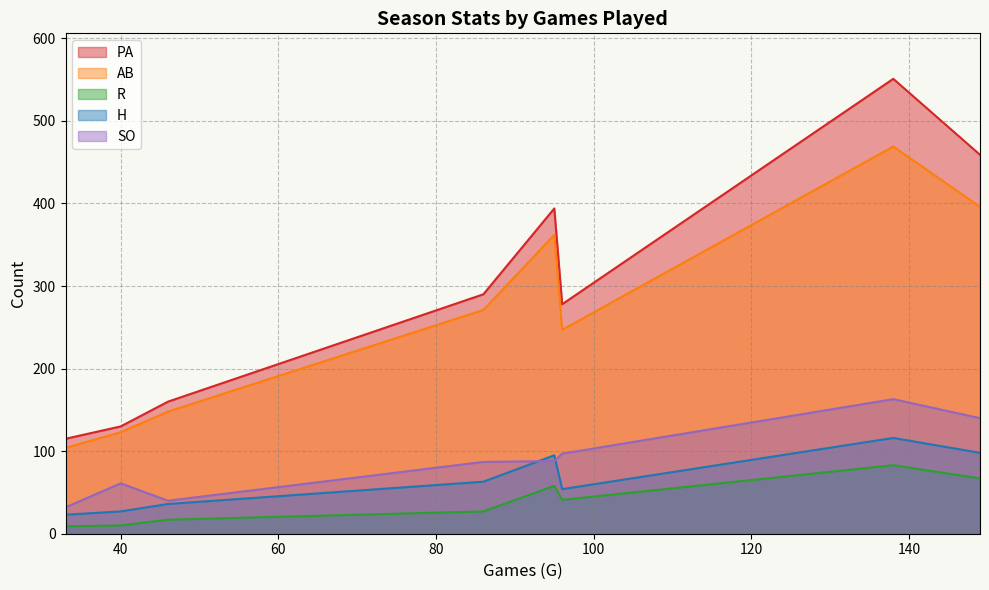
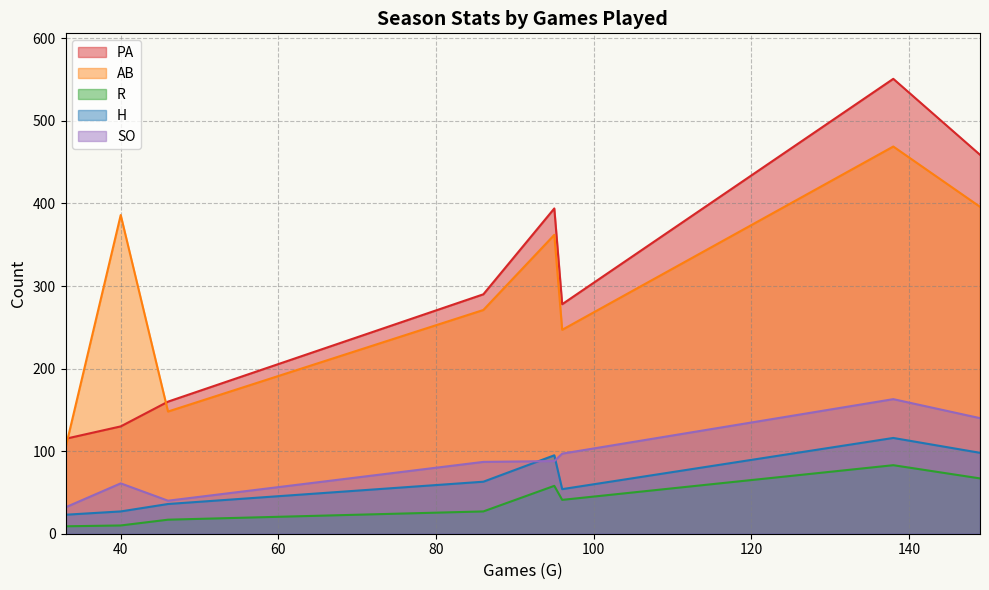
AB, 40: 120 -> 390
